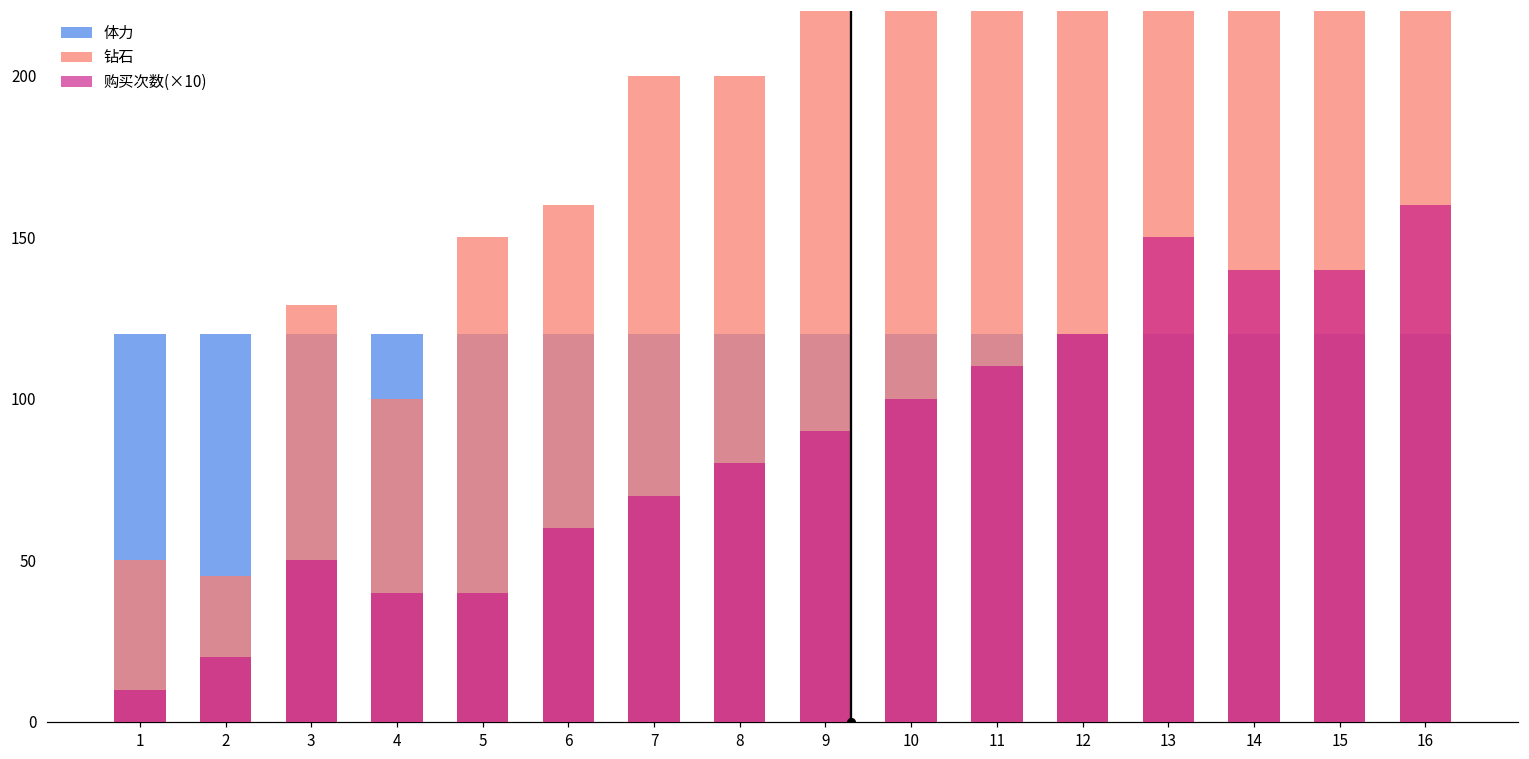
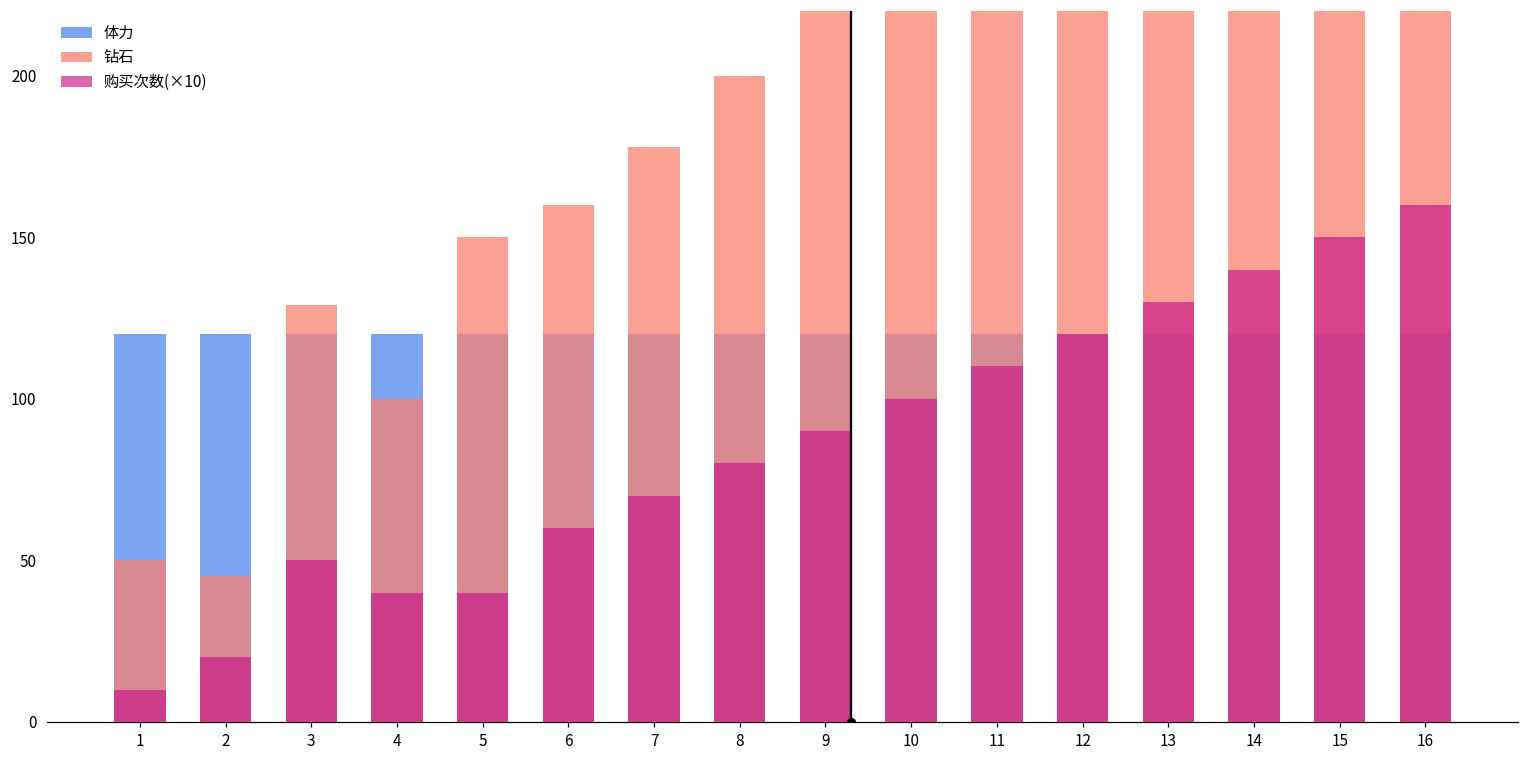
钻石, 7: 200 -> 178
购买次数(×10), 13: 150 -> 130
购买次数(×10), 15: 140 -> 150
